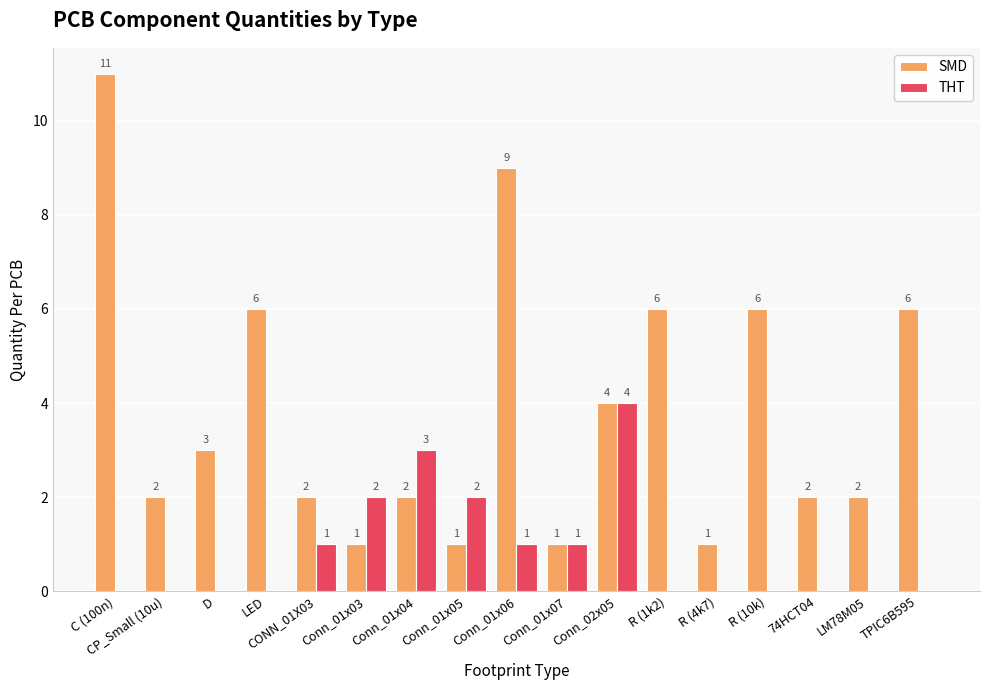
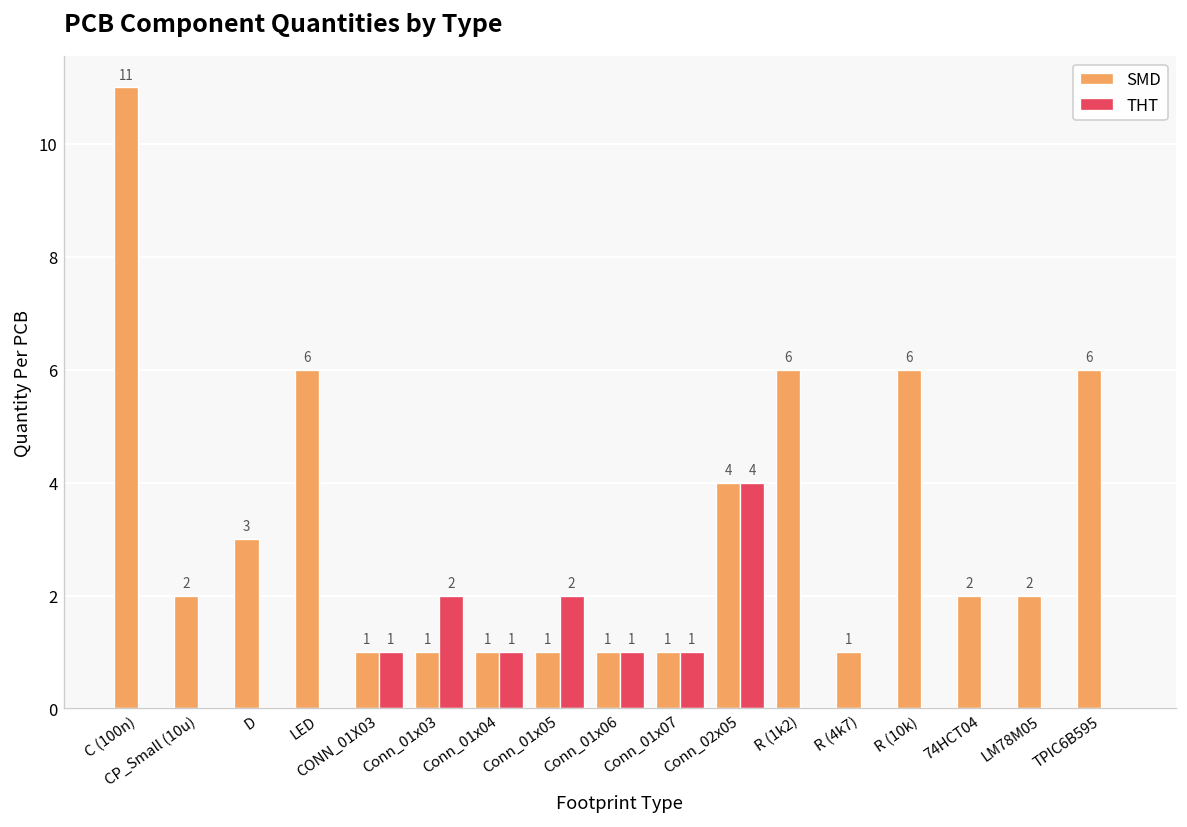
SMD, CONN_01X03: 2 -> 1
SMD, Conn_01x04: 2 -> 1
THT, Conn_01x04: 3 -> 1
SMD, Conn_01x06: 9 -> 1
